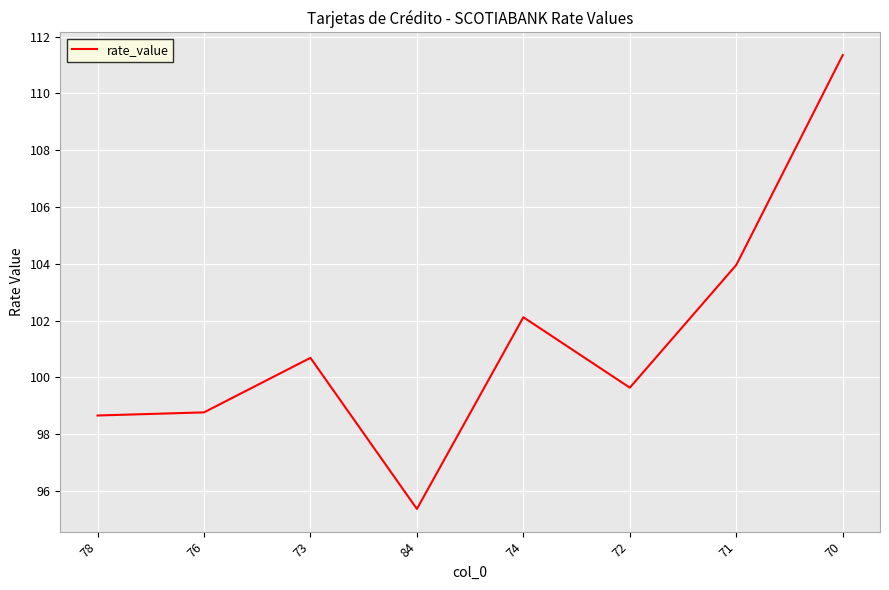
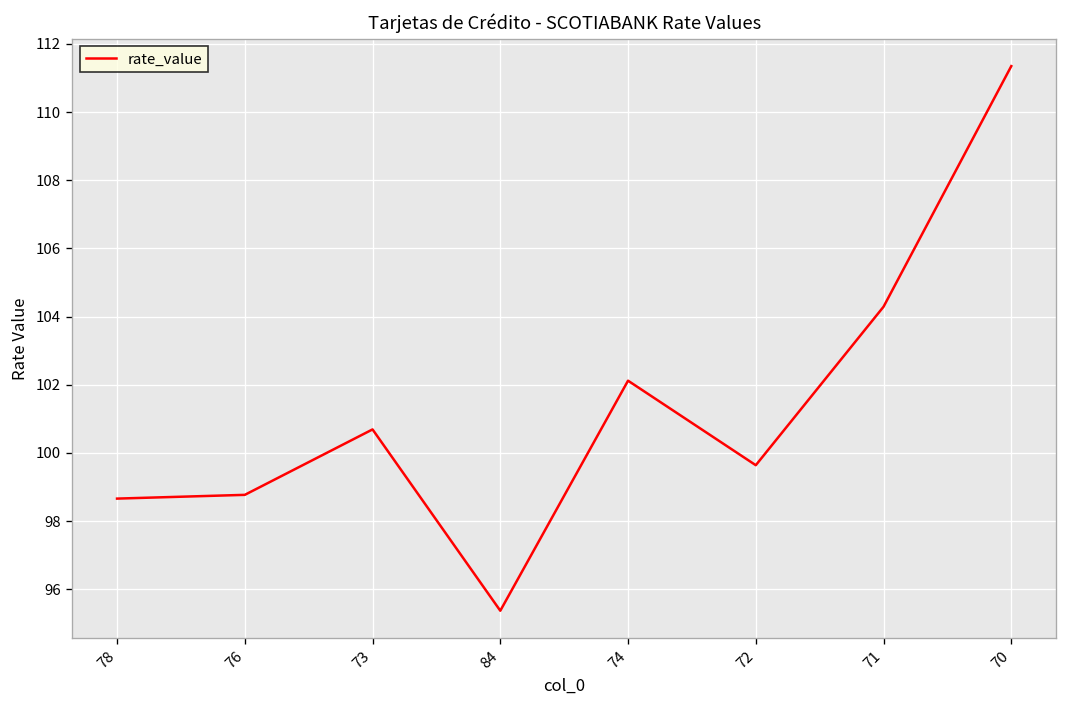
71: 104.0 -> 104.3
